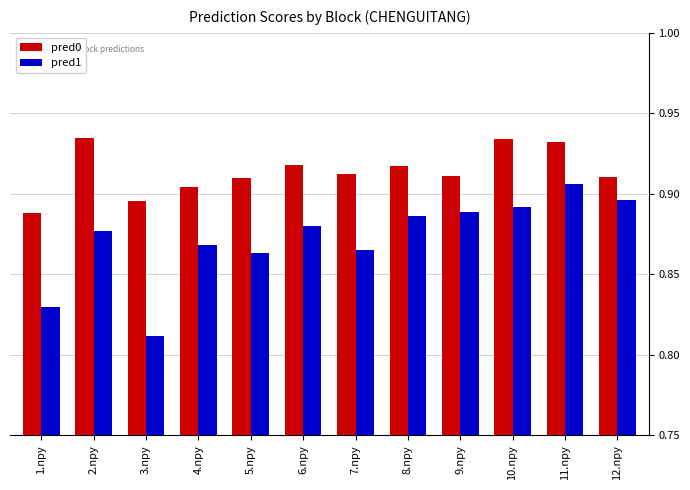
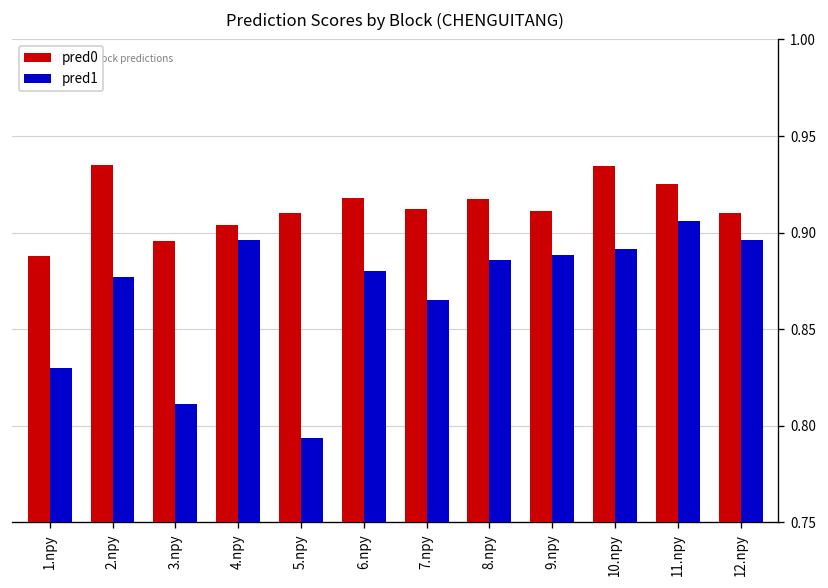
pred1, 4.npy: 0.868 -> 0.896
pred1, 5.npy: 0.863 -> 0.794
pred0, 11.npy: 0.932 -> 0.925
